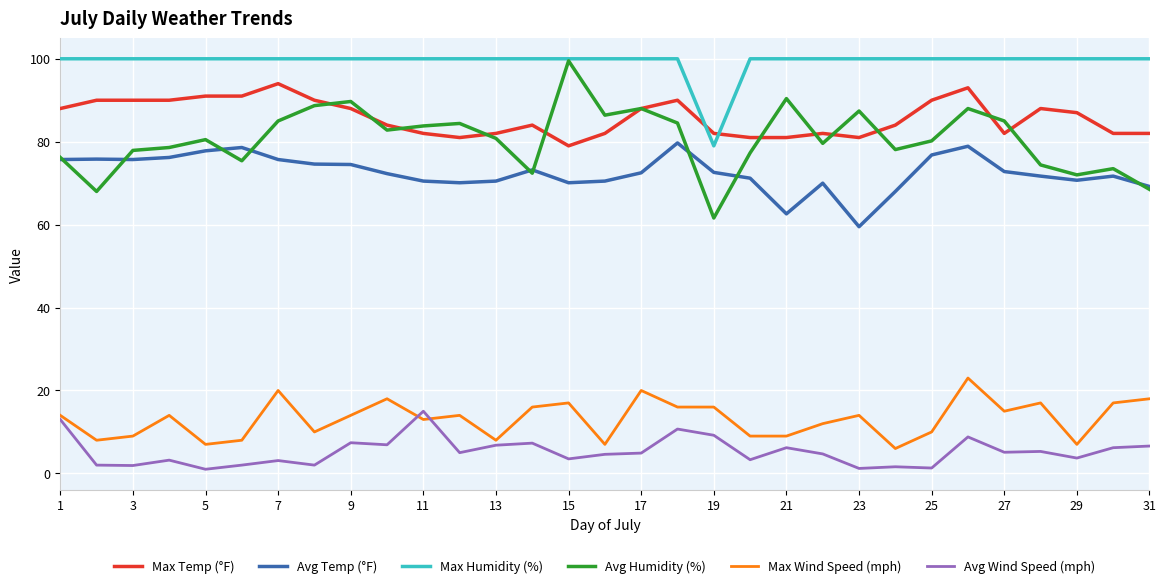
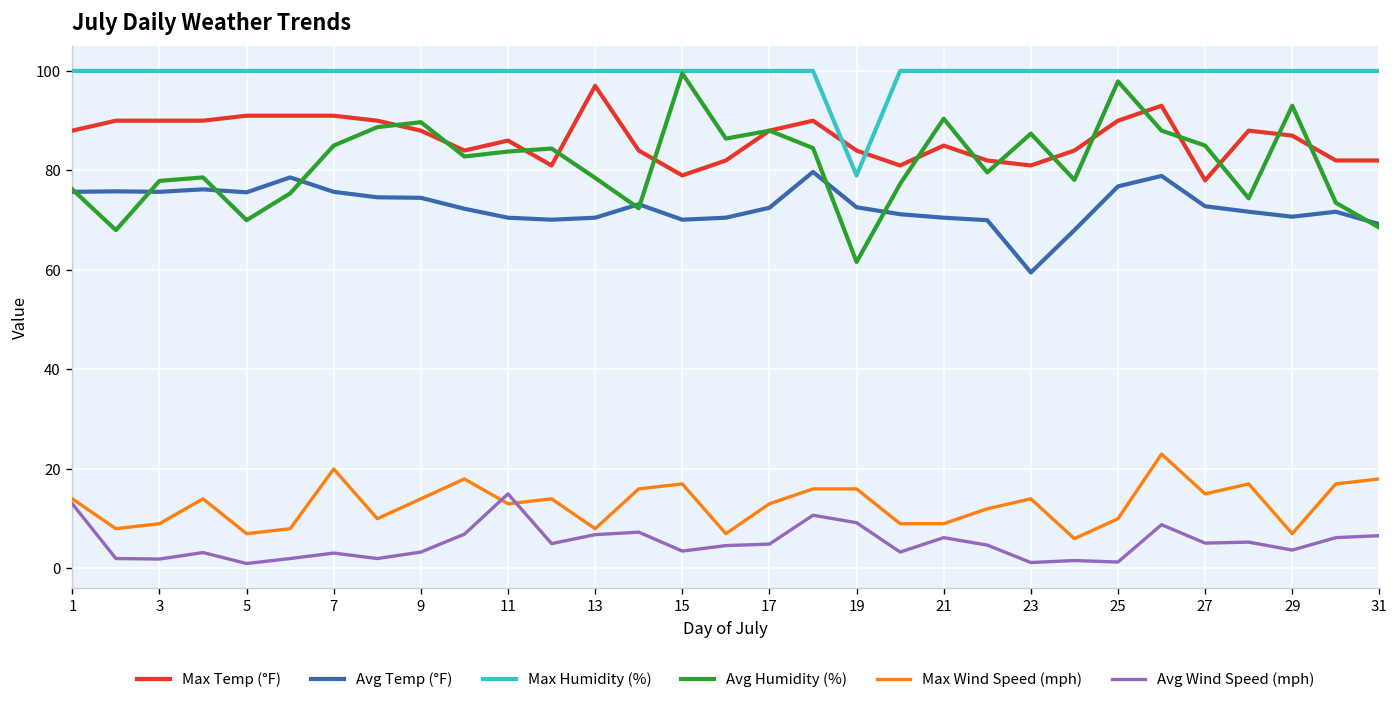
Avg Temp (°F), 5: 78 -> 76
Avg Humidity (%), 5: 81 -> 70
Max Temp (°F), 7: 94 -> 91
Avg Wind Speed (mph), 9: 7 -> 3
Max Temp (°F), 11: 82 -> 86
Max Temp (°F), 13: 82 -> 97
Avg Humidity (%), 13: 81 -> 79
Max Wind Speed (mph), 17: 20 -> 13
Max Temp (°F), 19: 82 -> 84
Max Temp (°F), 21: 81 -> 85
Avg Temp (°F), 21: 63 -> 71
Avg Humidity (%), 25: 80 -> 98
Max Temp (°F), 27: 82 -> 78
Avg Humidity (%), 29: 72 -> 93
